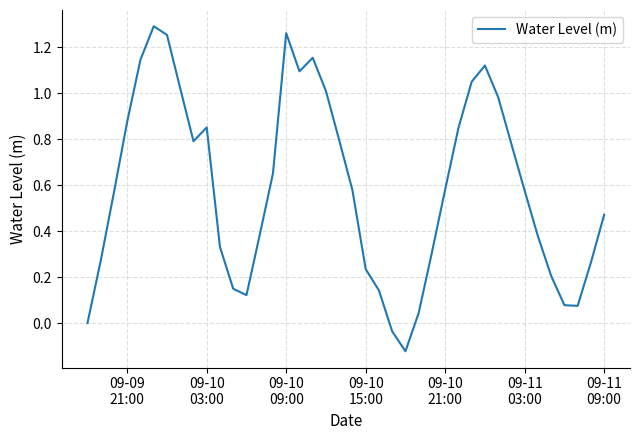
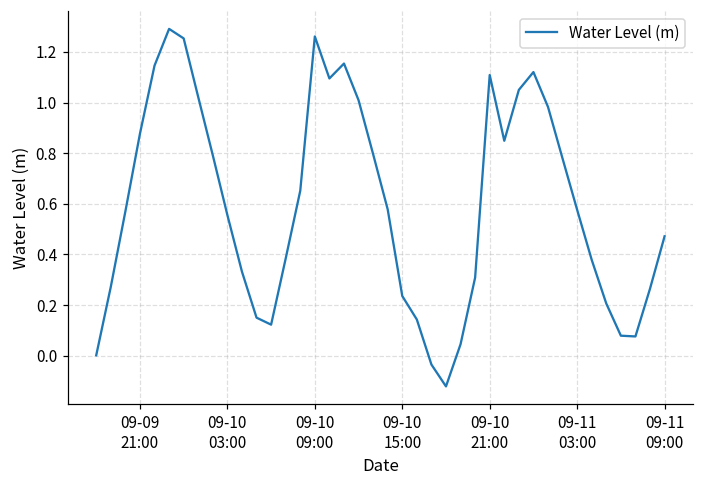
09-10 03:00: 0.85 -> 0.56
09-10 21:00: 0.58 -> 1.11
